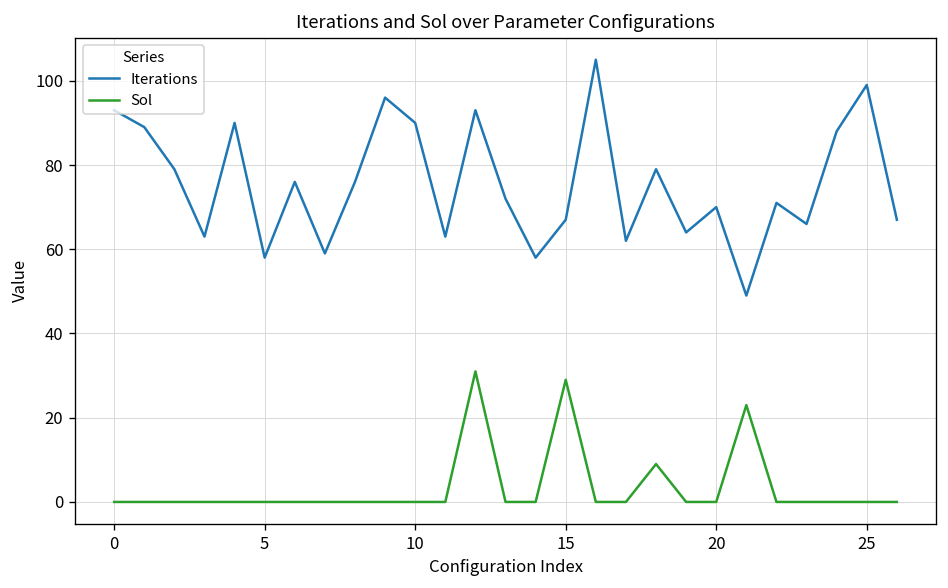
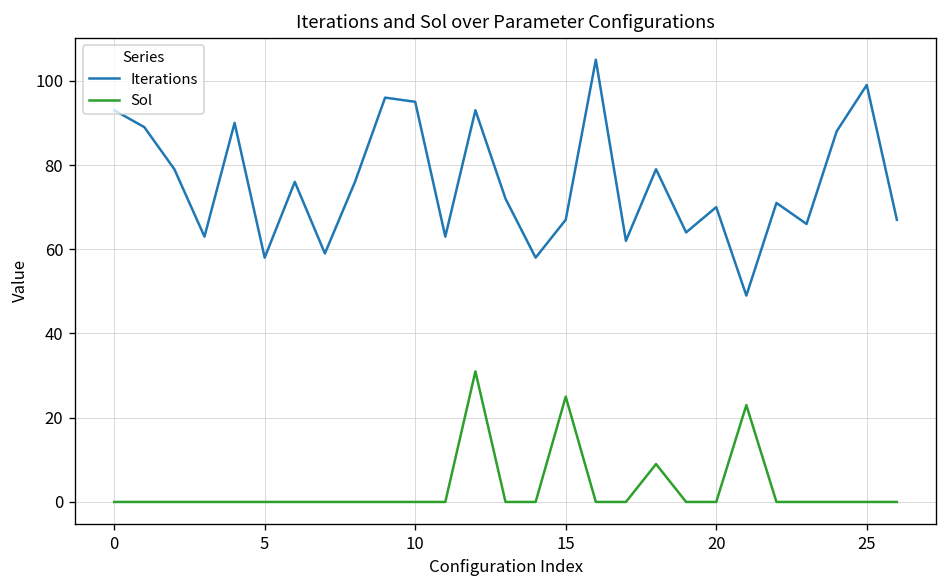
Iterations, 10: 90 -> 95
Sol, 15: 29 -> 25
